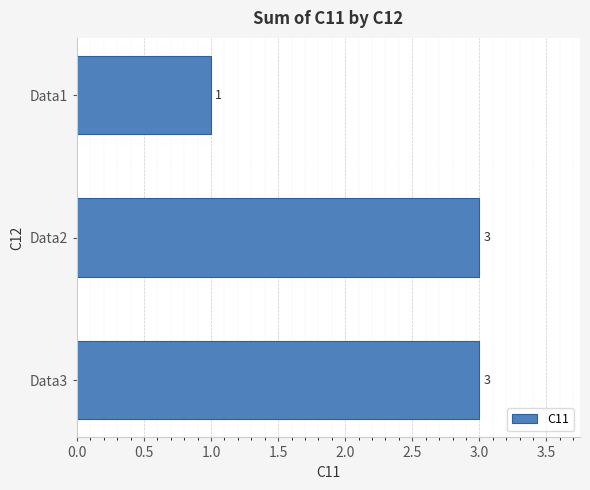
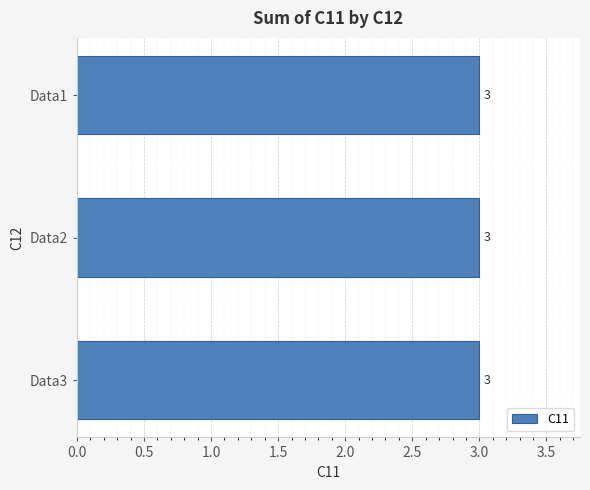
Data1: 1 -> 3
